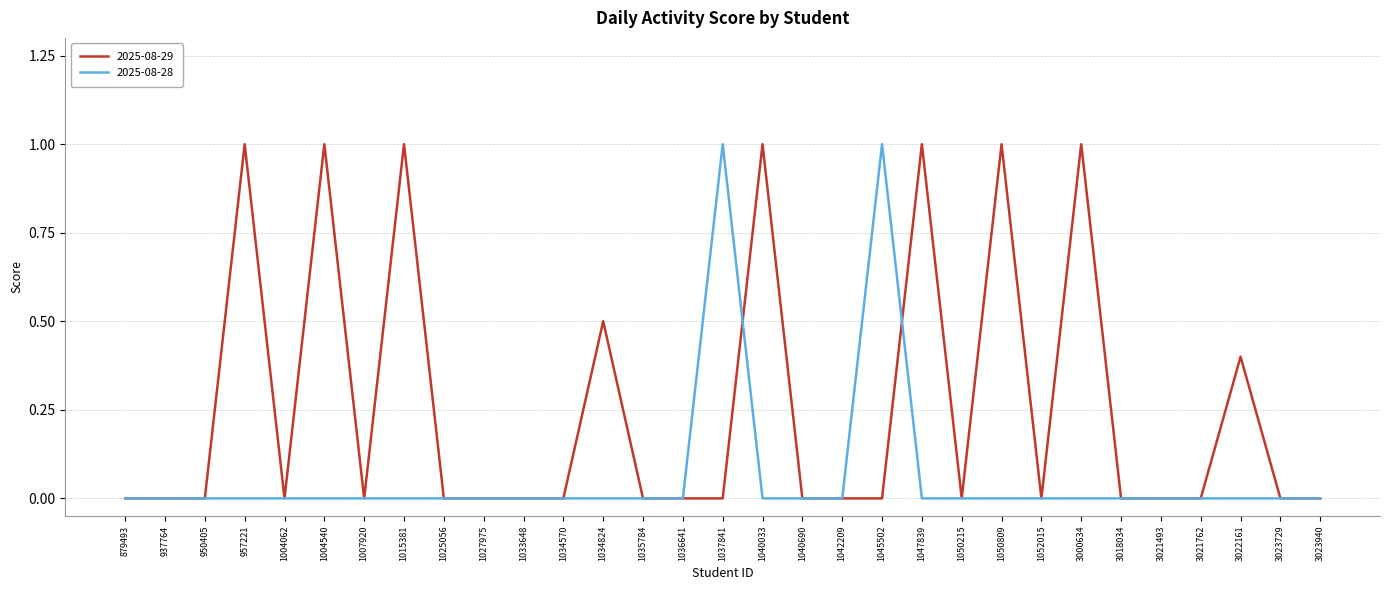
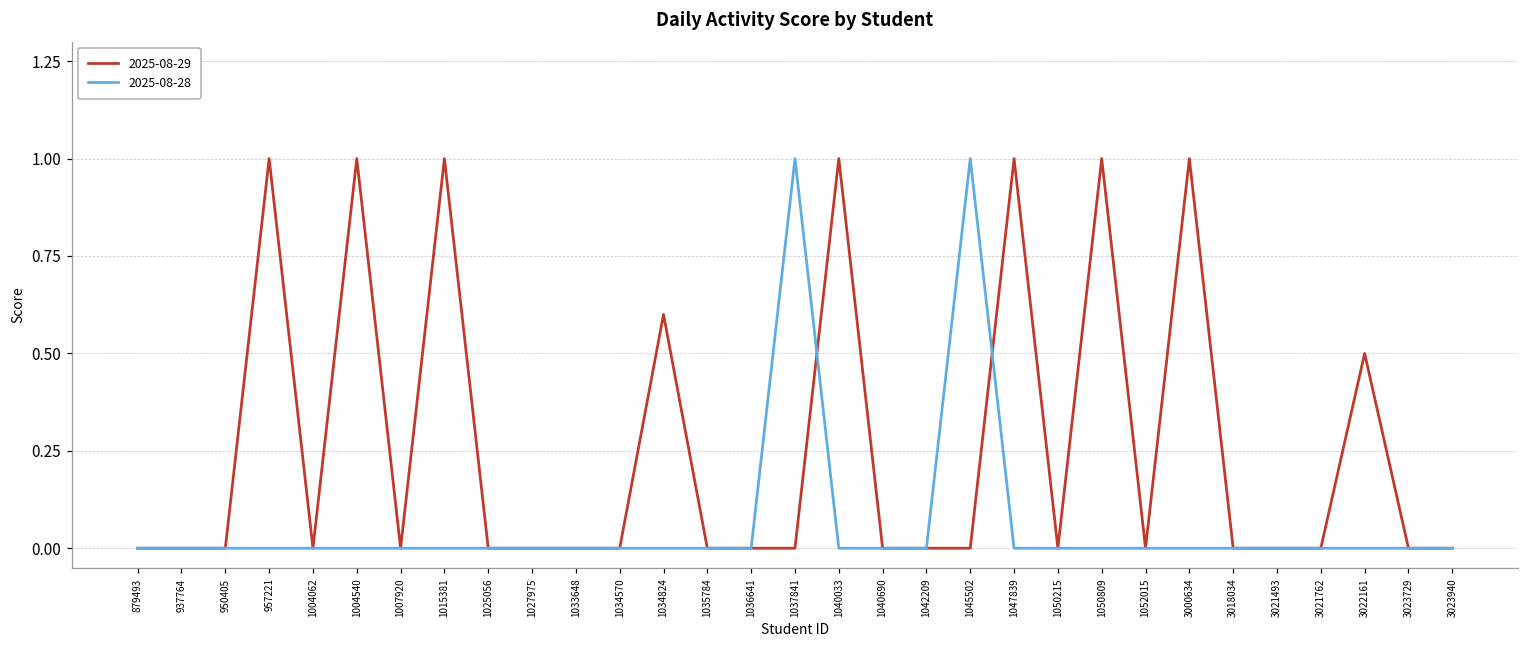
2025-08-29, 1034824: 0.5 -> 0.6
2025-08-29, 3022161: 0.4 -> 0.5
